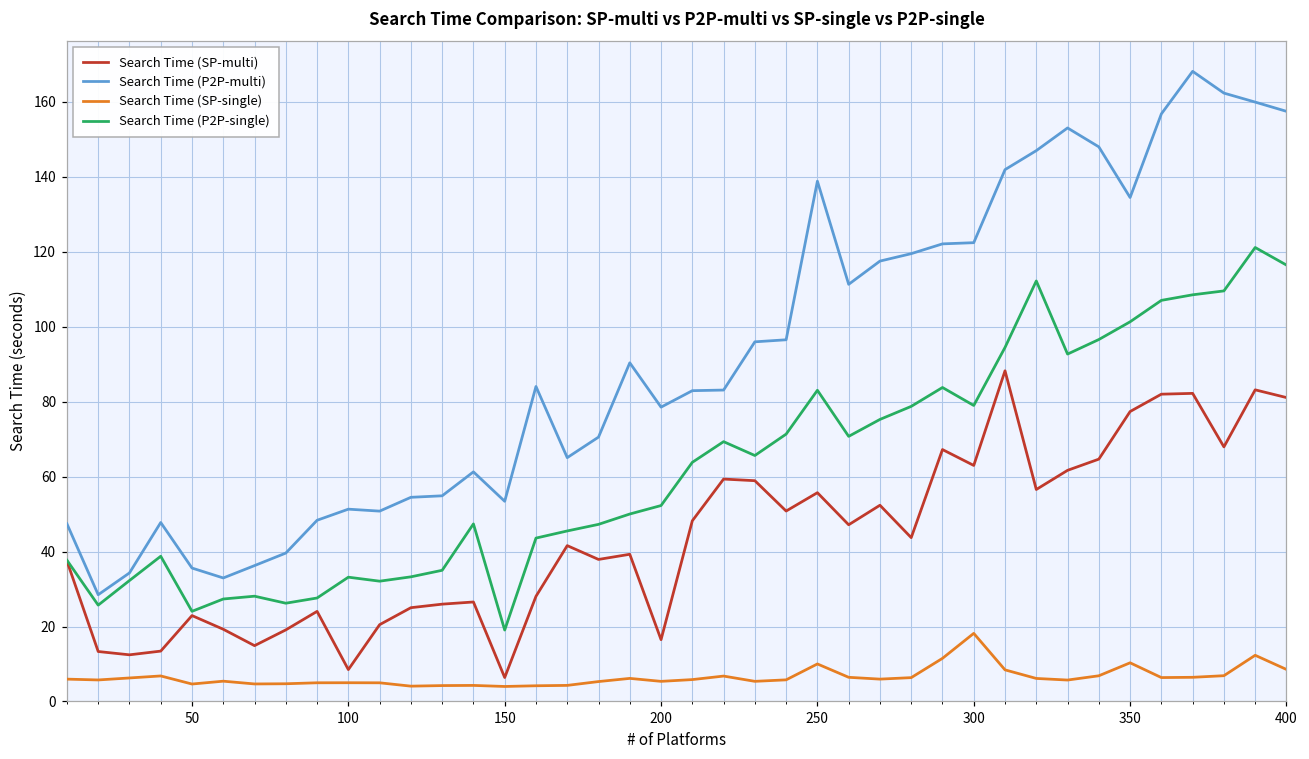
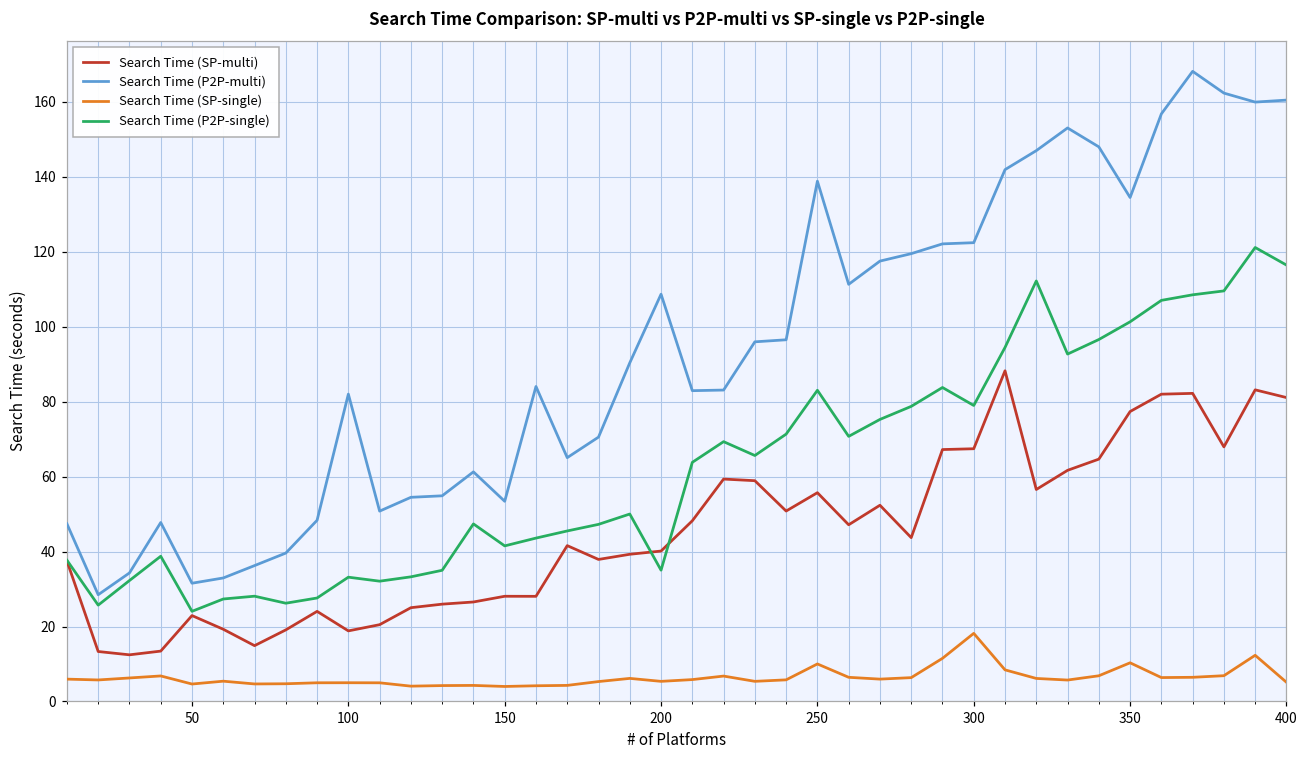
Search Time (P2P-multi), 50: 36 -> 32
Search Time (SP-multi), 100: 9 -> 19
Search Time (P2P-multi), 100: 51 -> 82
Search Time (SP-multi), 150: 6 -> 28
Search Time (P2P-single), 150: 19 -> 42
Search Time (SP-multi), 200: 17 -> 40
Search Time (P2P-multi), 200: 79 -> 109
Search Time (P2P-single), 200: 52 -> 35
Search Time (SP-multi), 300: 63 -> 67
Search Time (P2P-multi), 400: 157 -> 160
Search Time (SP-single), 400: 9 -> 5
